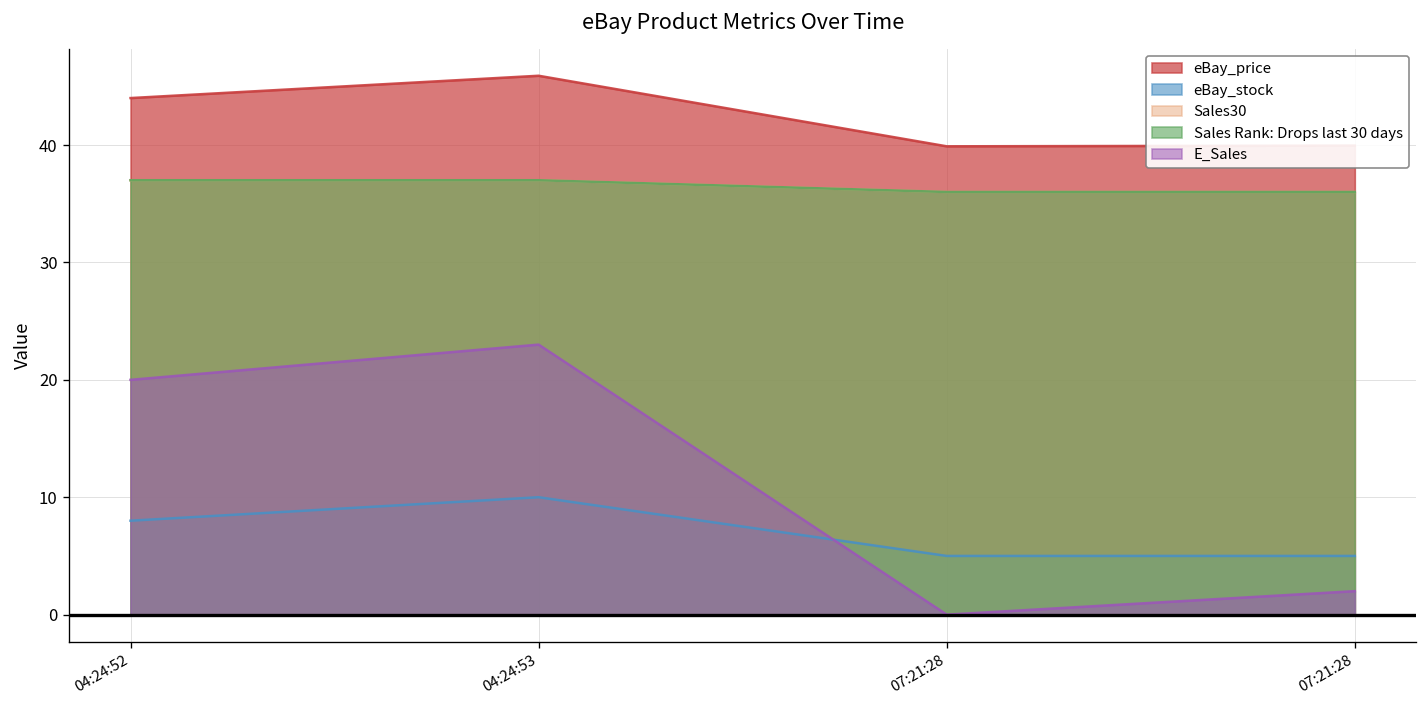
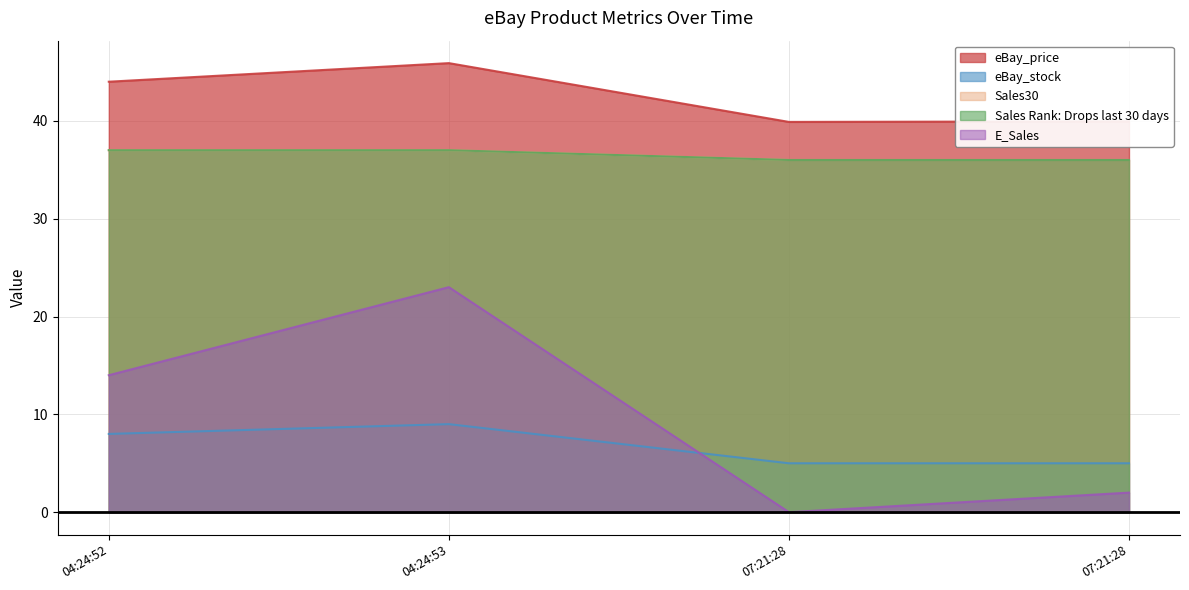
E_Sales, 04:24:52: 20 -> 14
eBay_stock, 04:24:53: 10 -> 9
